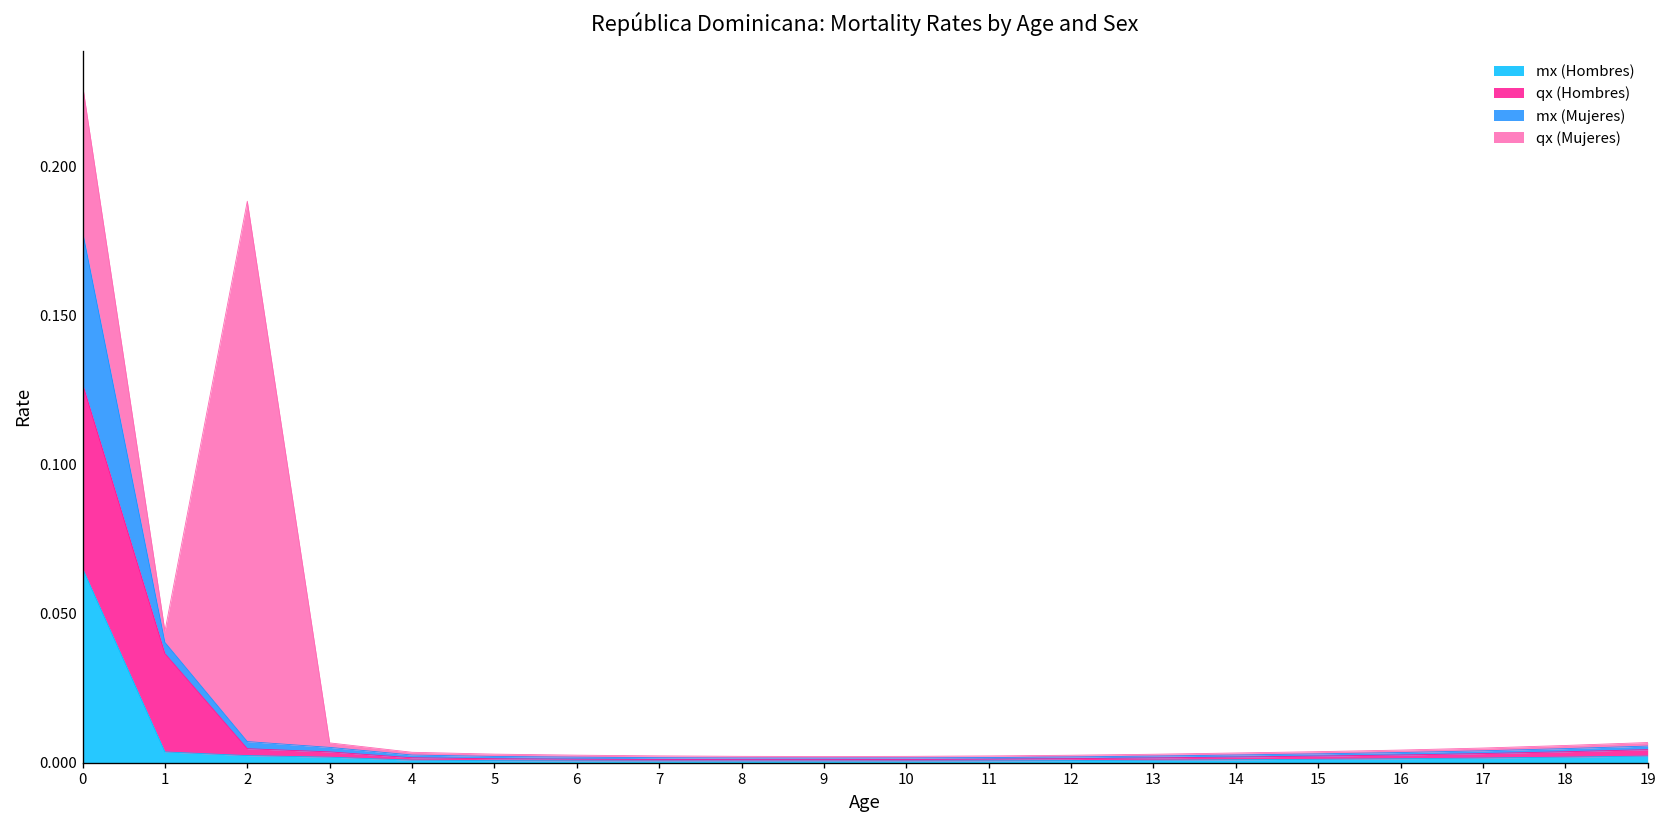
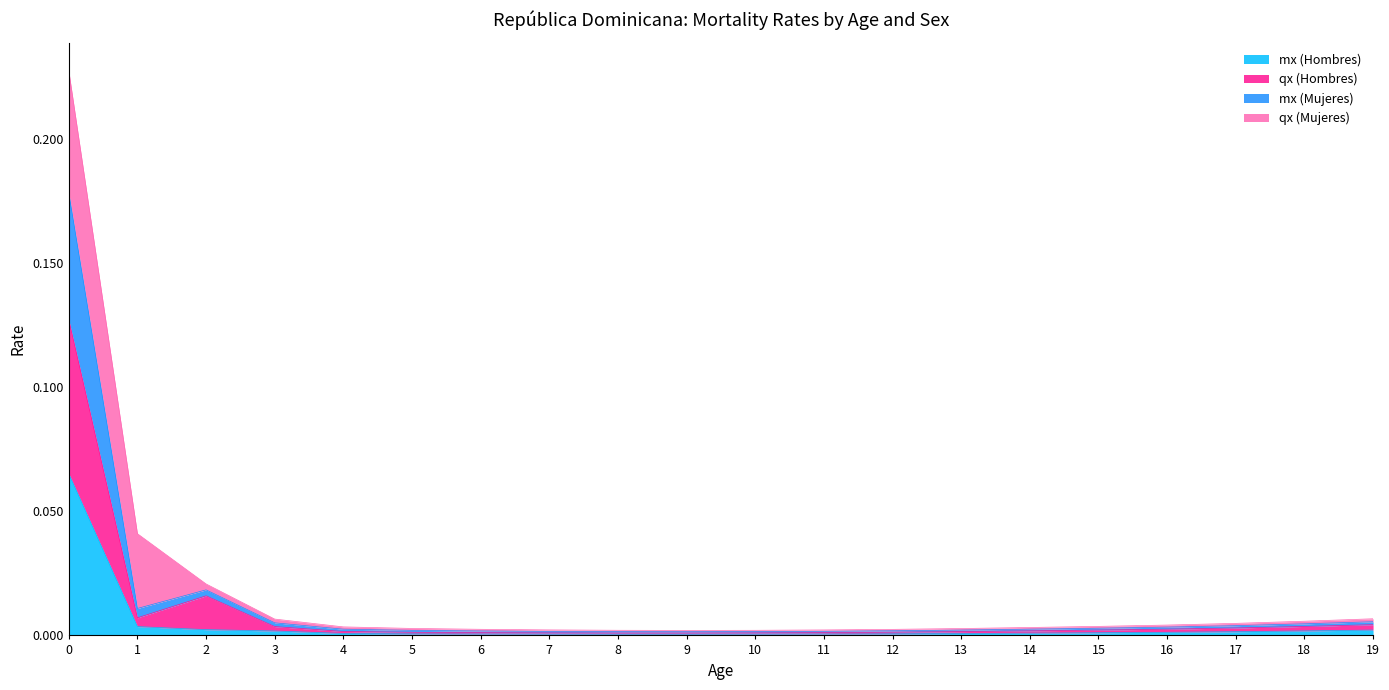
qx (Hombres), 1: 0.033 -> 0.004
qx (Mujeres), 1: 0.004 -> 0.030
qx (Hombres), 2: 0.002 -> 0.014
qx (Mujeres), 2: 0.181 -> 0.002
